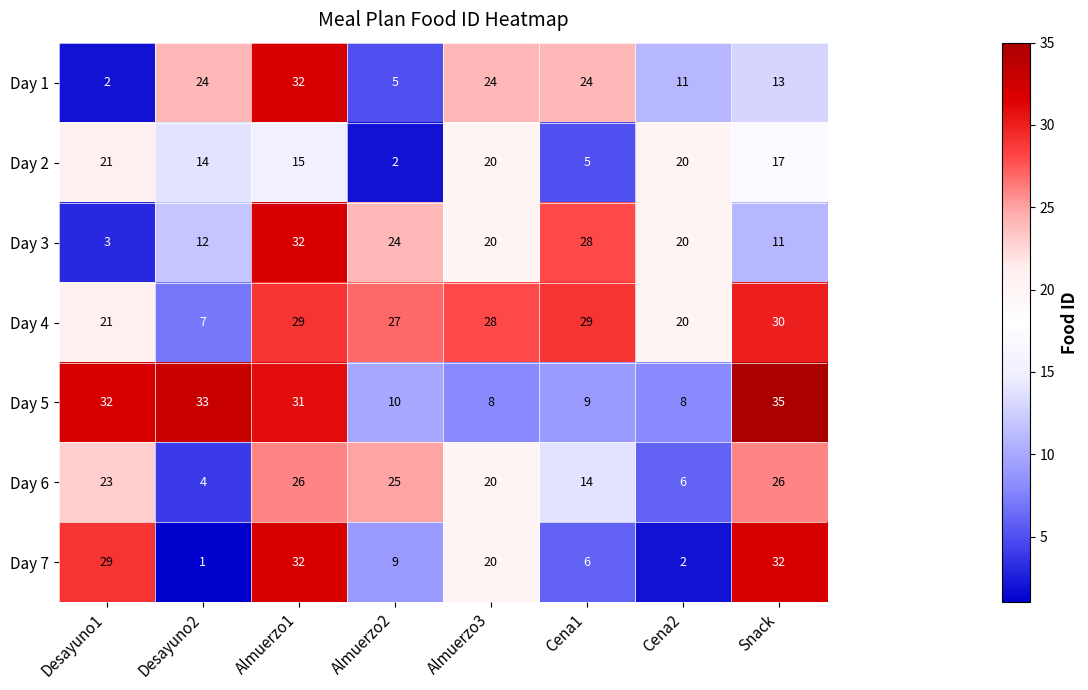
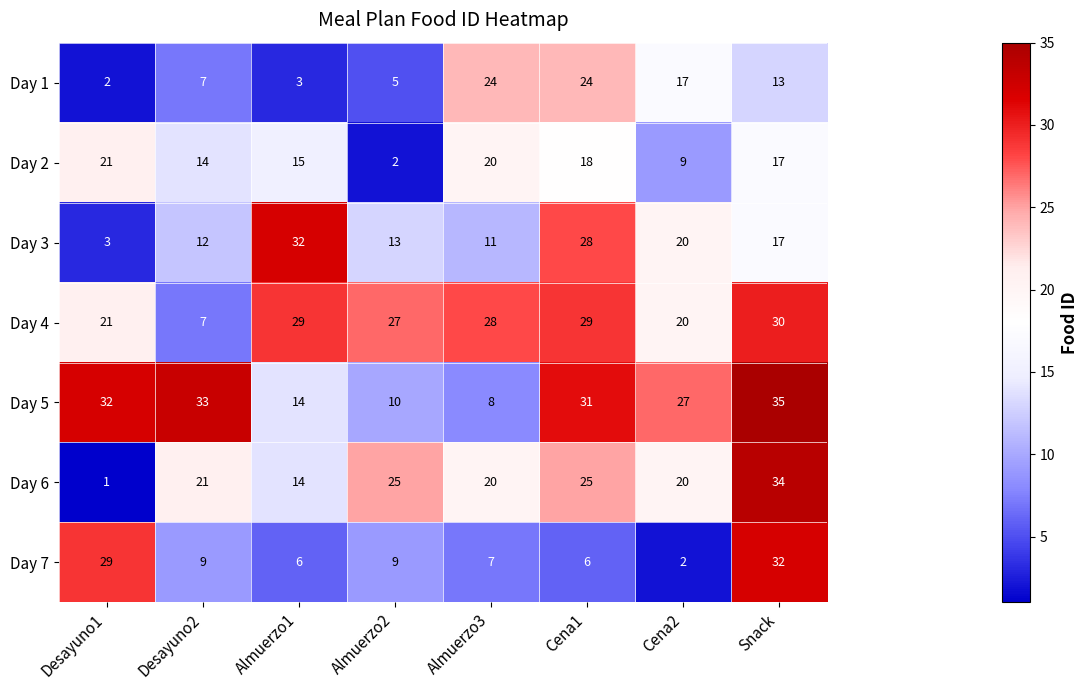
Day 1, Desayuno2: 24 -> 7
Day 1, Almuerzo1: 32 -> 3
Day 1, Cena2: 11 -> 17
Day 2, Cena1: 5 -> 18
Day 2, Cena2: 20 -> 9
Day 3, Almuerzo2: 24 -> 13
Day 3, Almuerzo3: 20 -> 11
Day 3, Snack: 11 -> 17
Day 5, Almuerzo1: 31 -> 14
Day 5, Cena1: 9 -> 31
Day 5, Cena2: 8 -> 27
Day 6, Desayuno1: 23 -> 1
Day 6, Desayuno2: 4 -> 21
Day 6, Almuerzo1: 26 -> 14
Day 6, Cena1: 14 -> 25
Day 6, Cena2: 6 -> 20
Day 6, Snack: 26 -> 34
Day 7, Desayuno2: 1 -> 9
Day 7, Almuerzo1: 32 -> 6
Day 7, Almuerzo3: 20 -> 7
